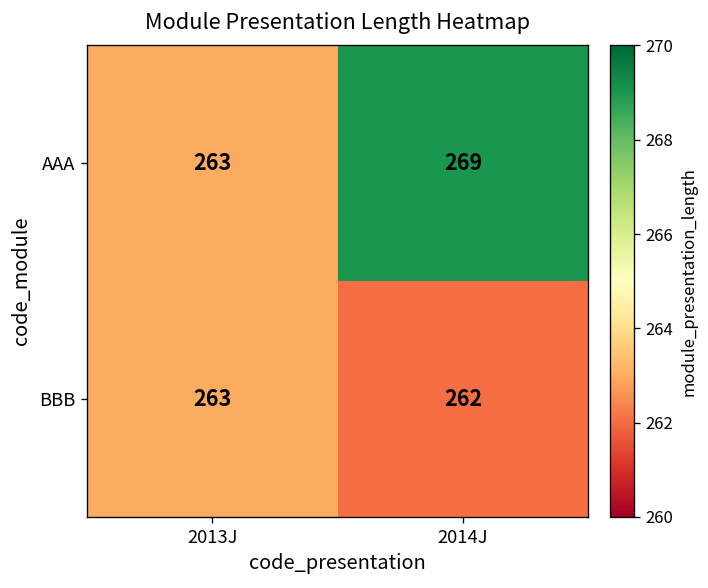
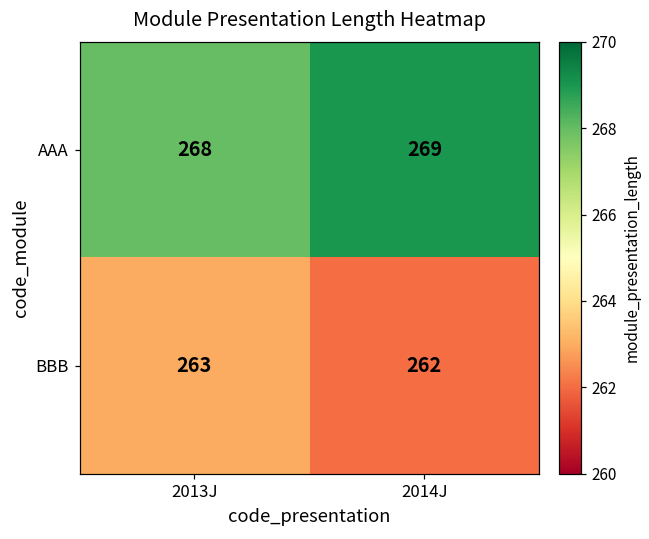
AAA, 2013J: 263 -> 268
